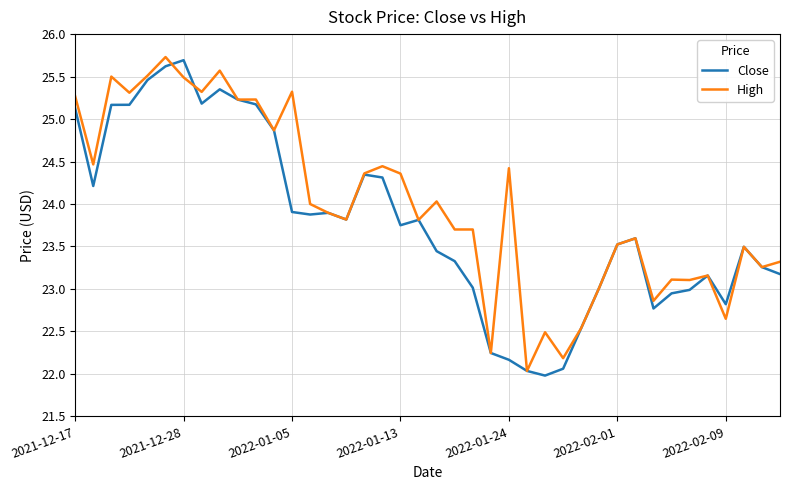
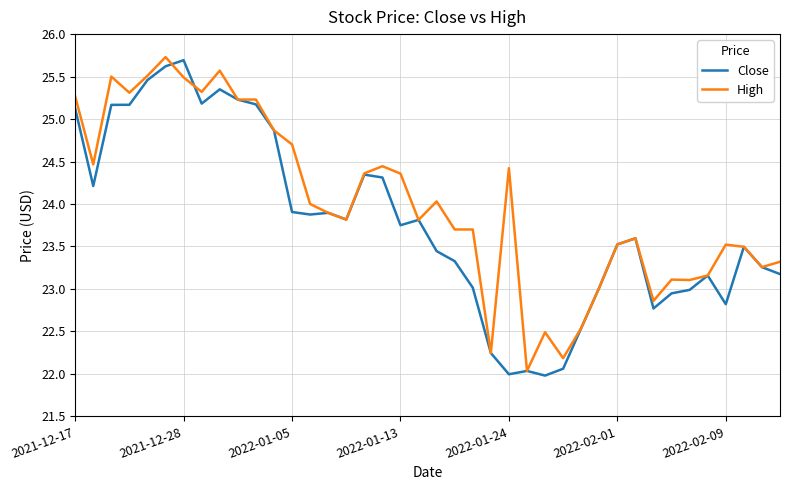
High, 2022-01-05: 25.3 -> 24.7
Close, 2022-01-24: 22.2 -> 22.0
High, 2022-02-09: 22.6 -> 23.5
